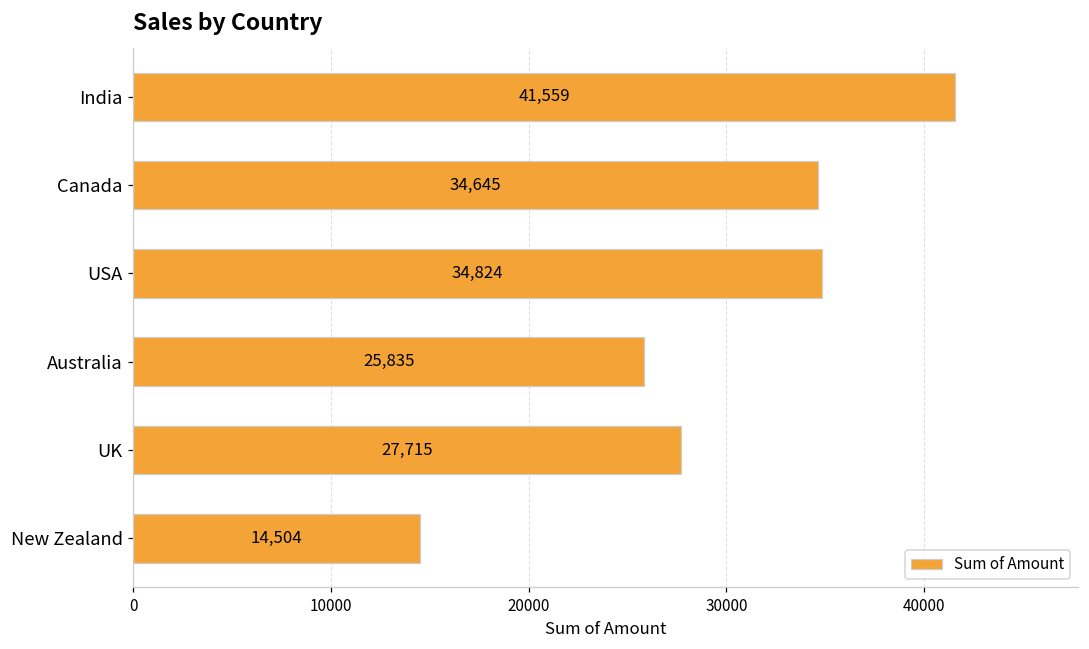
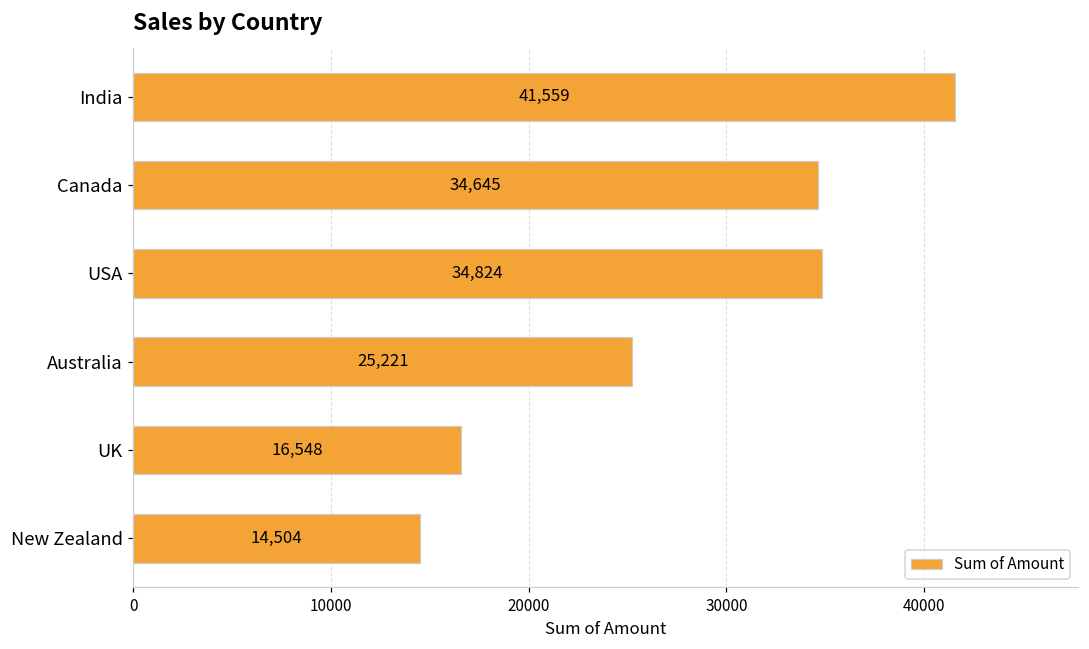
Australia: 25,835 -> 25,221
UK: 27,715 -> 16,548
